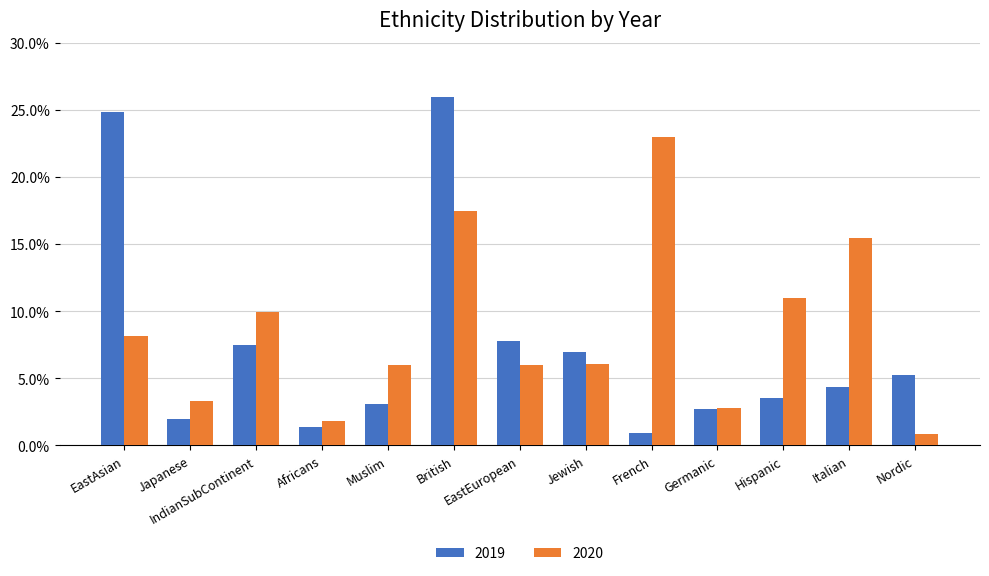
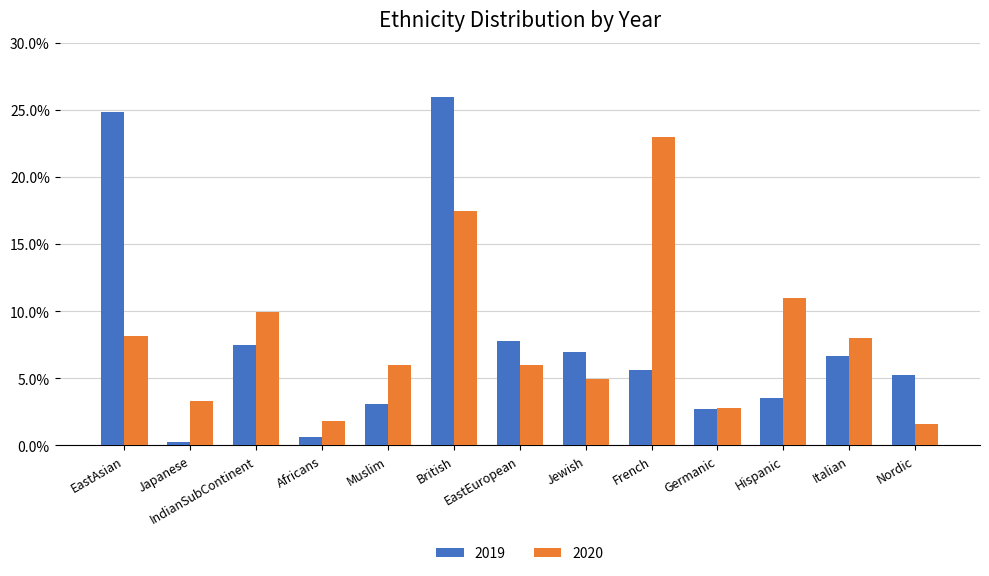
2019, Japanese: 2.0% -> 0.3%
2019, Africans: 1.3% -> 0.6%
2020, Jewish: 6.0% -> 5.0%
2019, French: 0.9% -> 5.6%
2019, Italian: 4.4% -> 6.7%
2020, Italian: 15.4% -> 8.0%
2020, Nordic: 0.8% -> 1.6%
